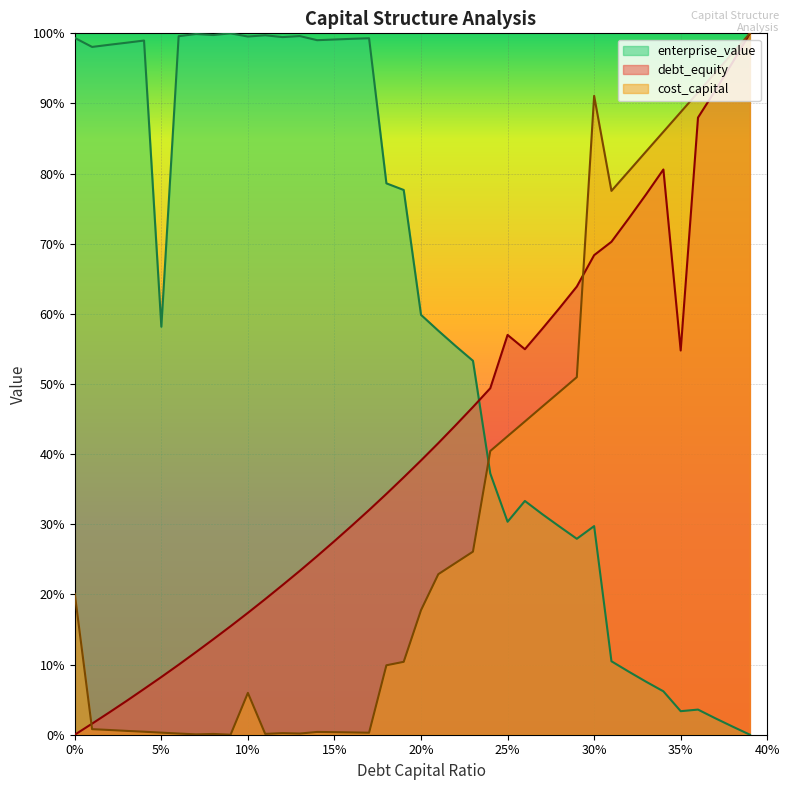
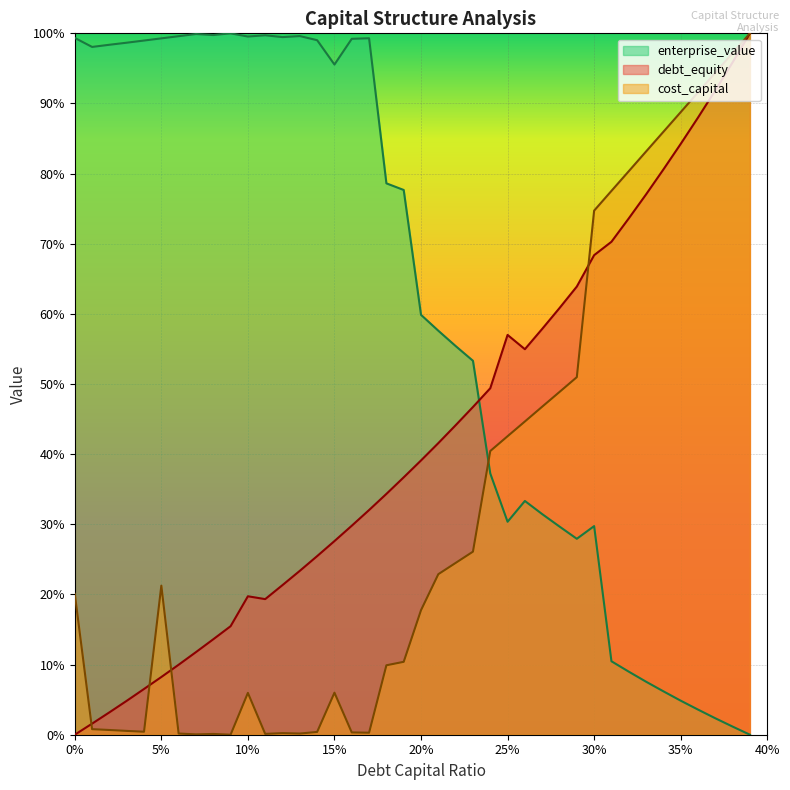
enterprise_value, 5%: 58% -> 99%
cost_capital, 5%: 0% -> 21%
debt_equity, 10%: 17% -> 20%
enterprise_value, 15%: 99% -> 96%
cost_capital, 15%: 0% -> 6%
cost_capital, 30%: 91% -> 75%
enterprise_value, 35%: 3% -> 5%
debt_equity, 35%: 55% -> 84%
